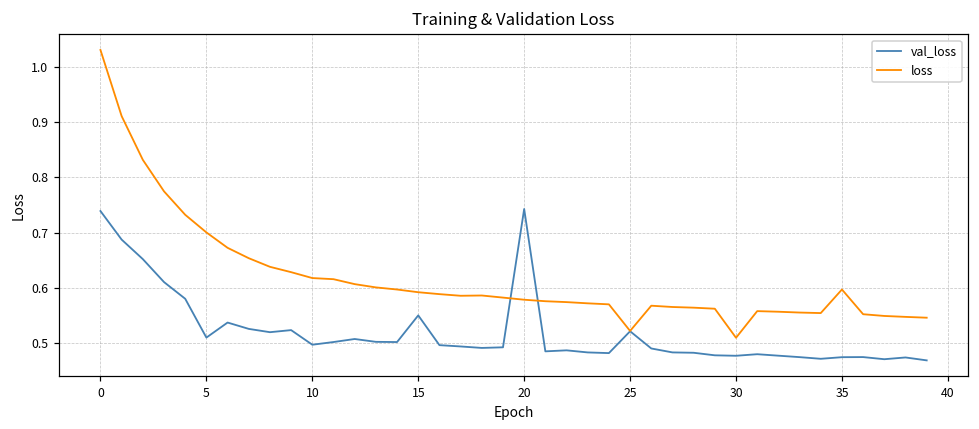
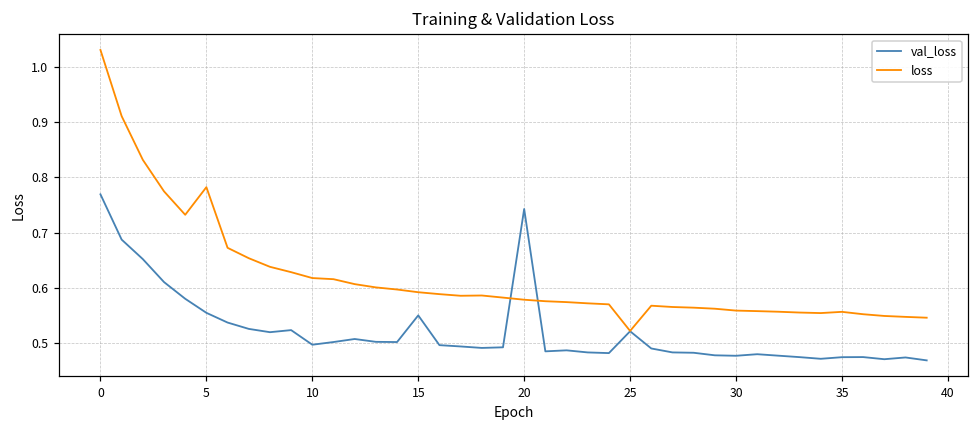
val_loss, 0: 0.74 -> 0.77
val_loss, 5: 0.51 -> 0.56
loss, 5: 0.70 -> 0.78
loss, 30: 0.51 -> 0.56
loss, 35: 0.60 -> 0.56
